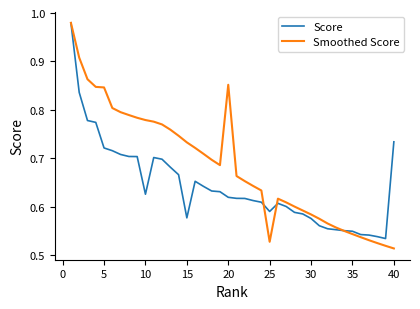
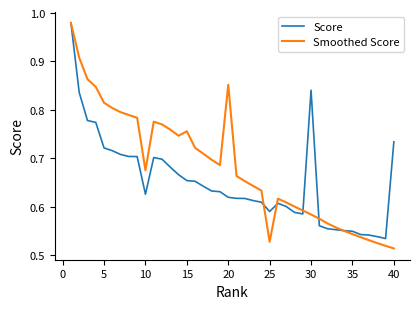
Smoothed Score, 5: 0.85 -> 0.81
Smoothed Score, 10: 0.78 -> 0.68
Score, 15: 0.58 -> 0.65
Smoothed Score, 15: 0.73 -> 0.76
Score, 30: 0.58 -> 0.84
